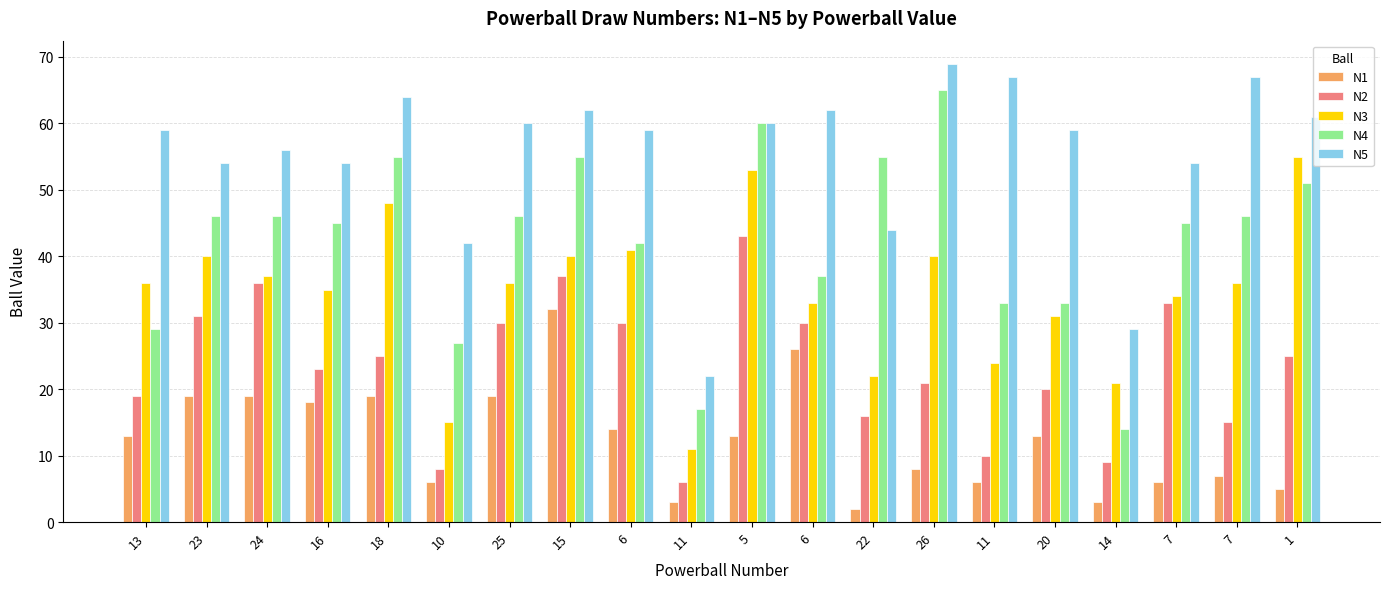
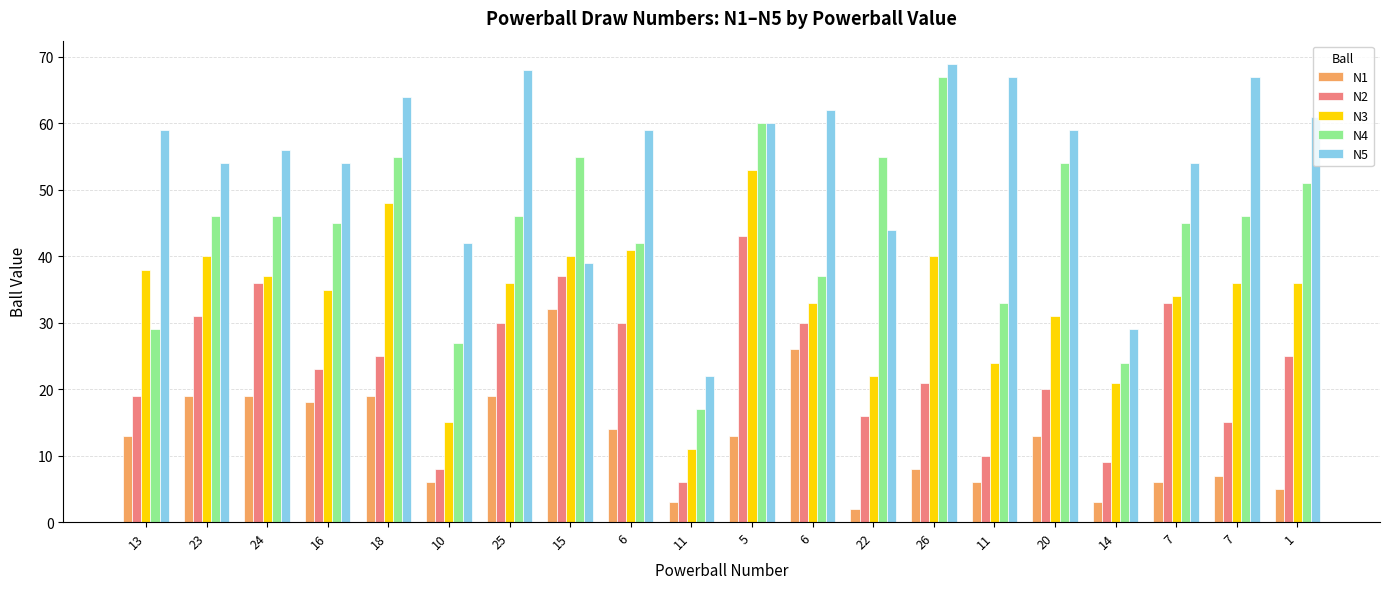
N3, 13: 36 -> 38
N5, 25: 60 -> 68
N5, 15: 62 -> 39
N4, 26: 65 -> 67
N4, 20: 33 -> 54
N4, 14: 14 -> 24
N3, 1: 55 -> 36
